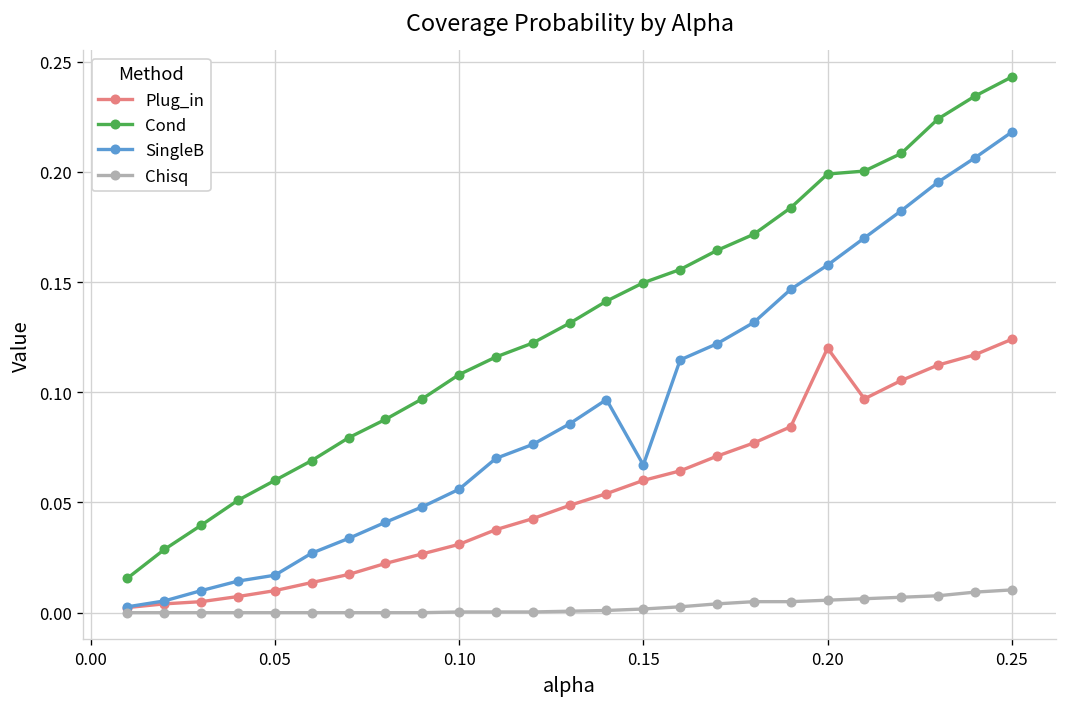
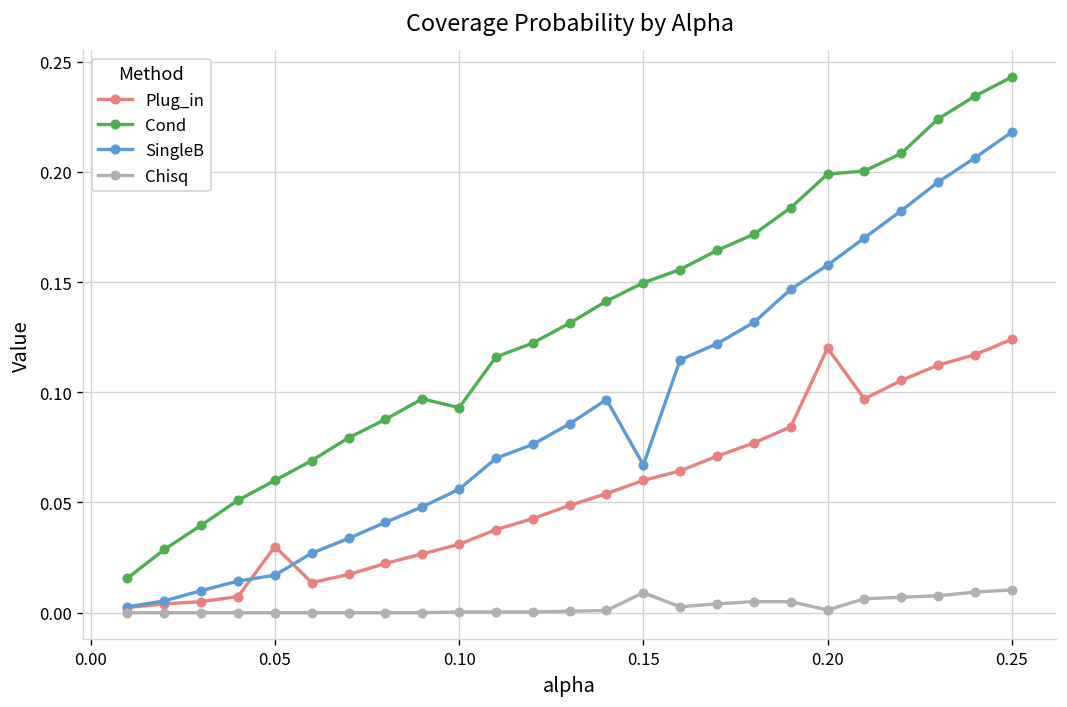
Plug_in, 0.05: 0.01 -> 0.03
Cond, 0.10: 0.108 -> 0.093
Chisq, 0.15: 0.002 -> 0.009
Chisq, 0.20: 0.006 -> 0.001
